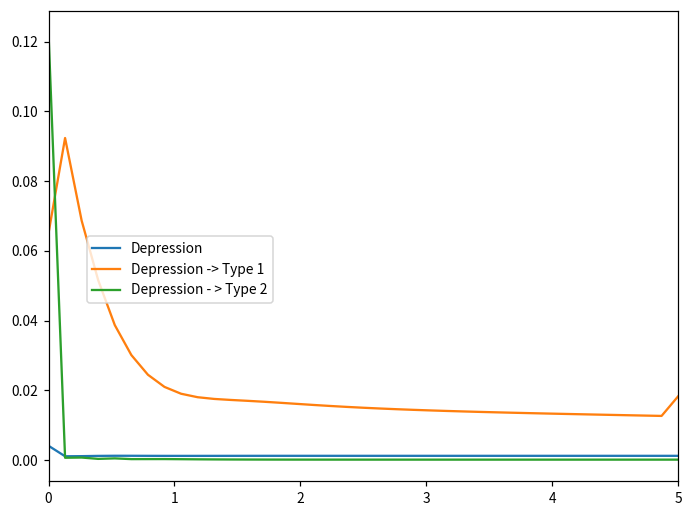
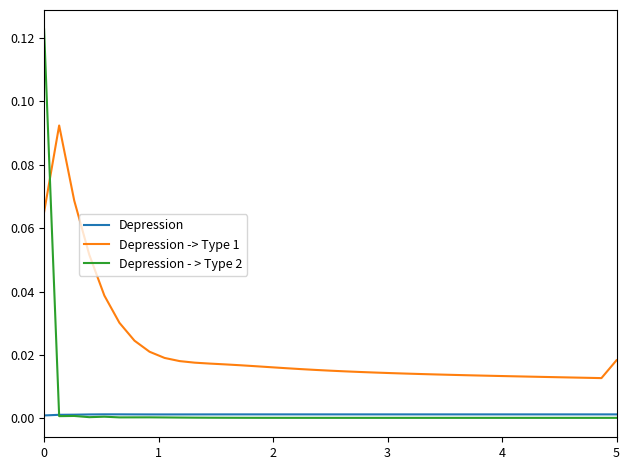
Depression, 0: 0.004 -> 0.001
